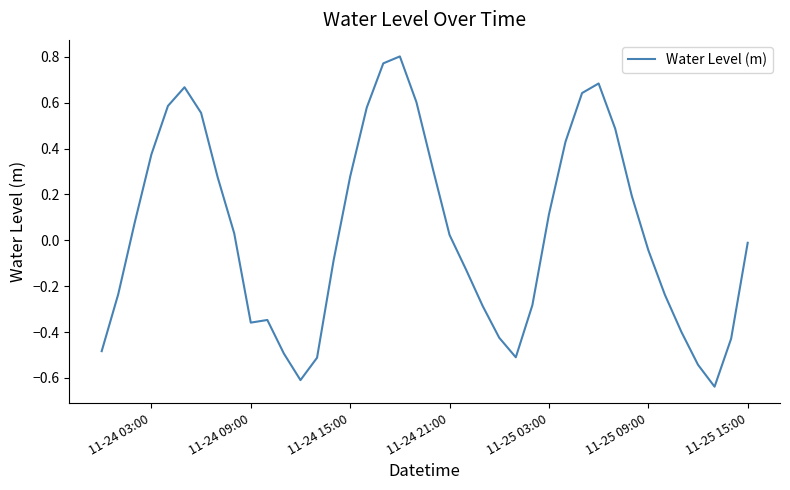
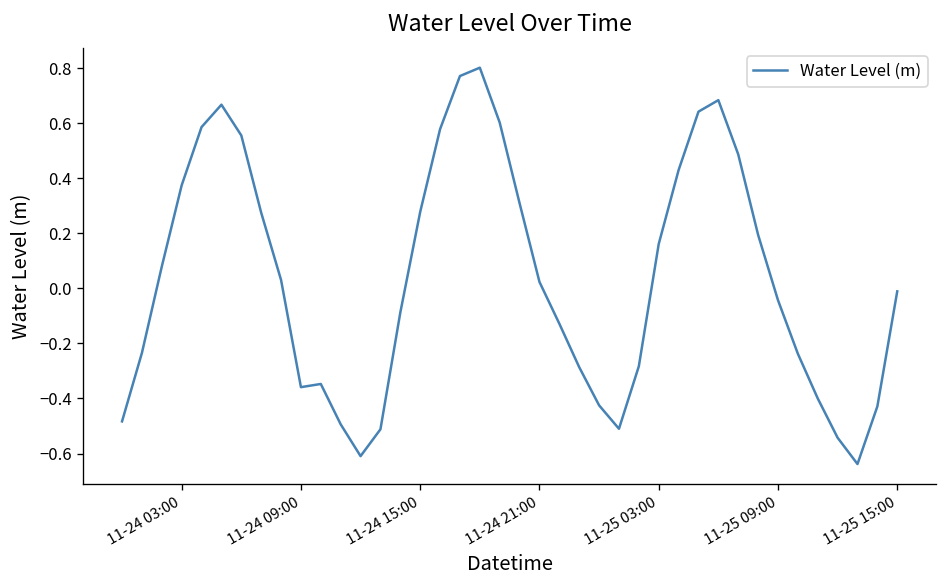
11-25 03:00: 0.11 -> 0.16
